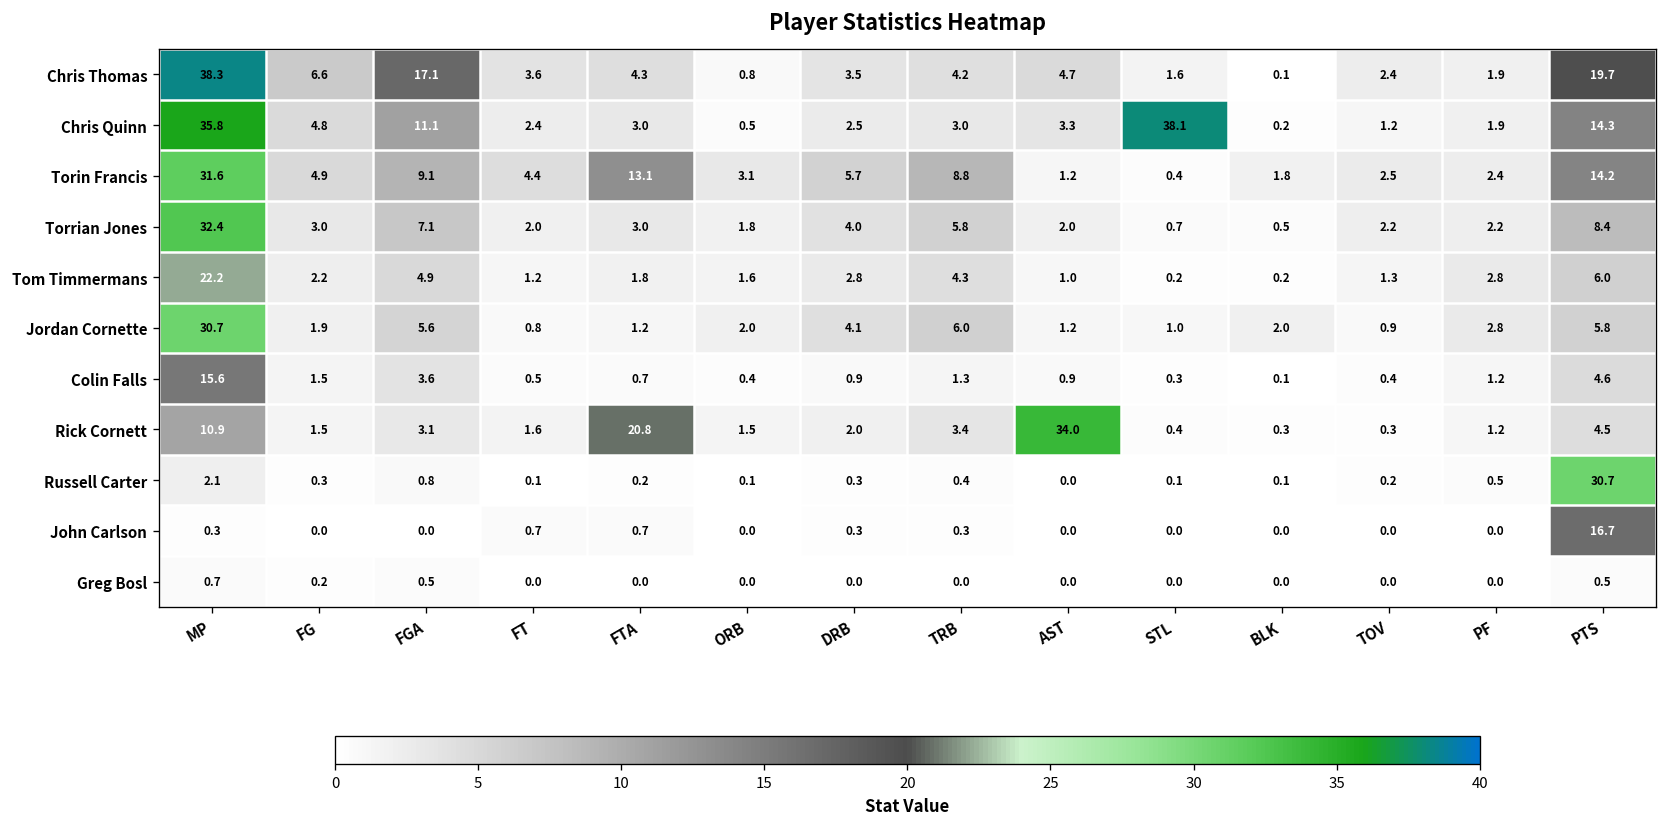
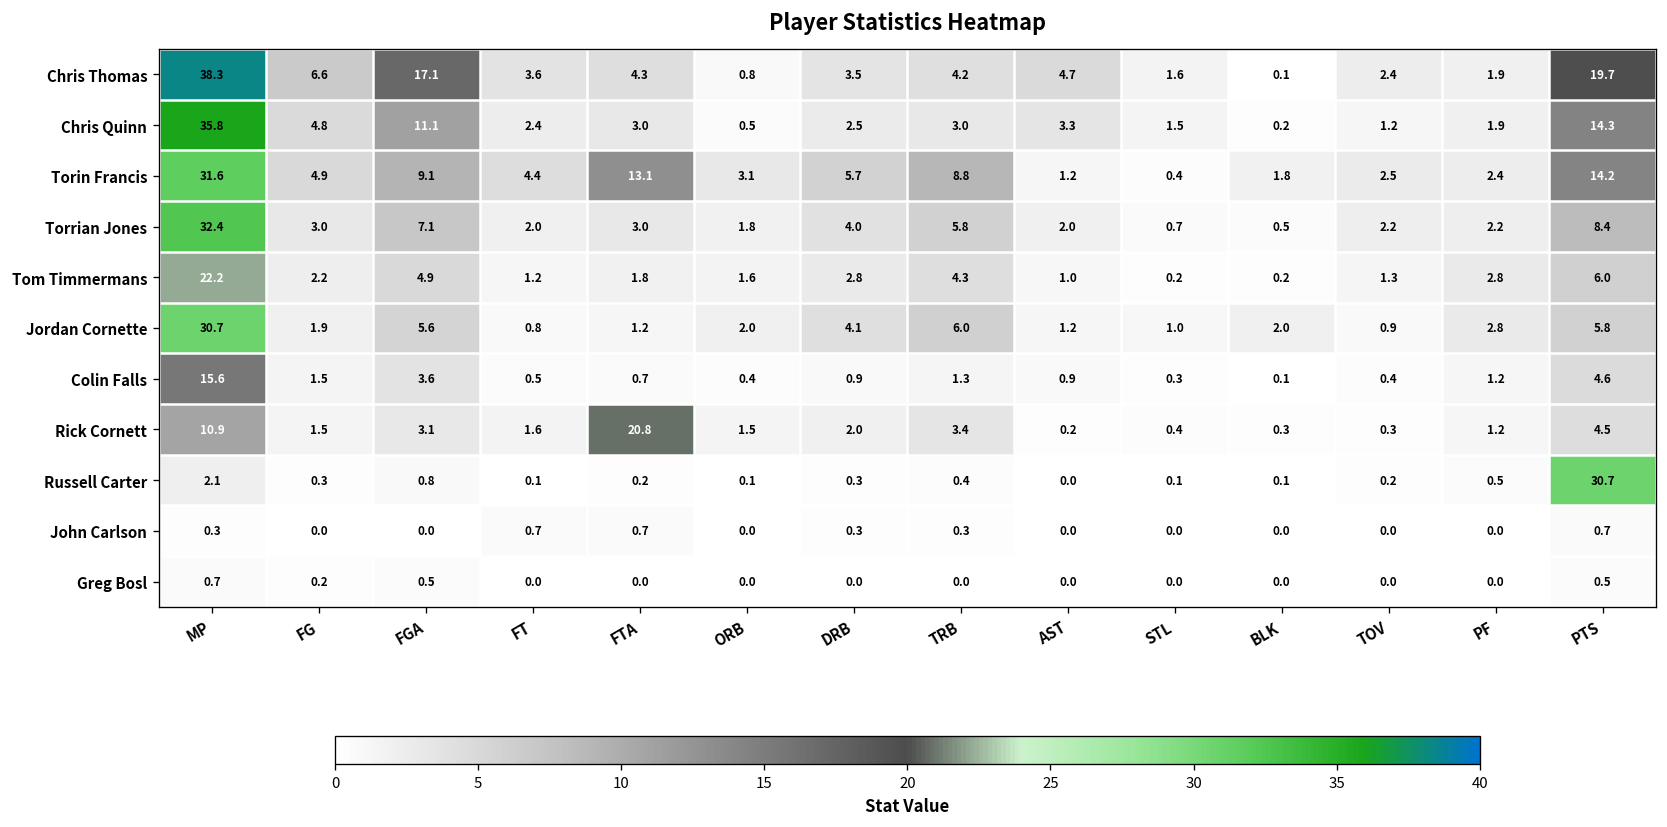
Chris Quinn, STL: 38.1 -> 1.5
Rick Cornett, AST: 34.0 -> 0.2
John Carlson, PTS: 16.7 -> 0.7
